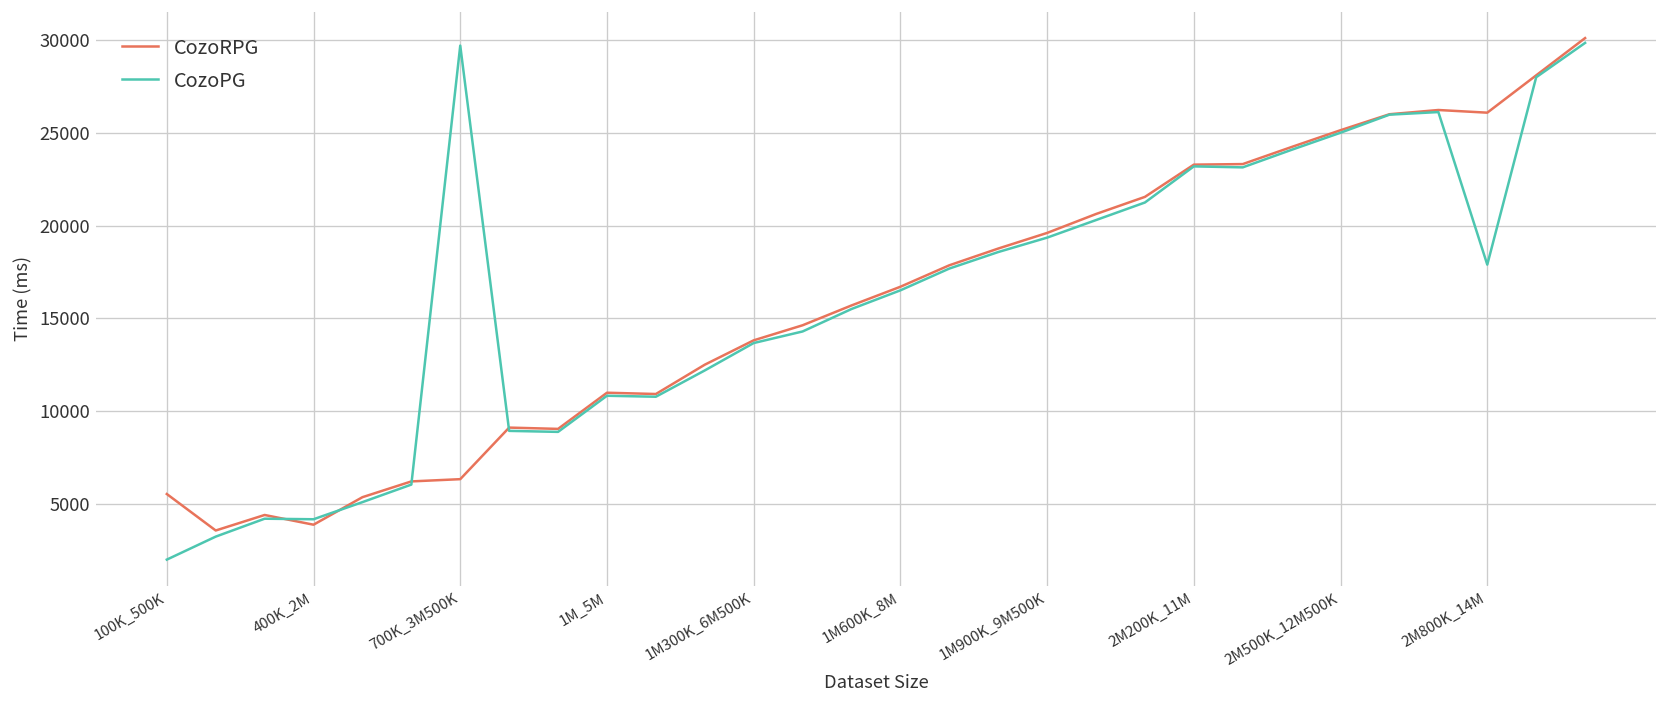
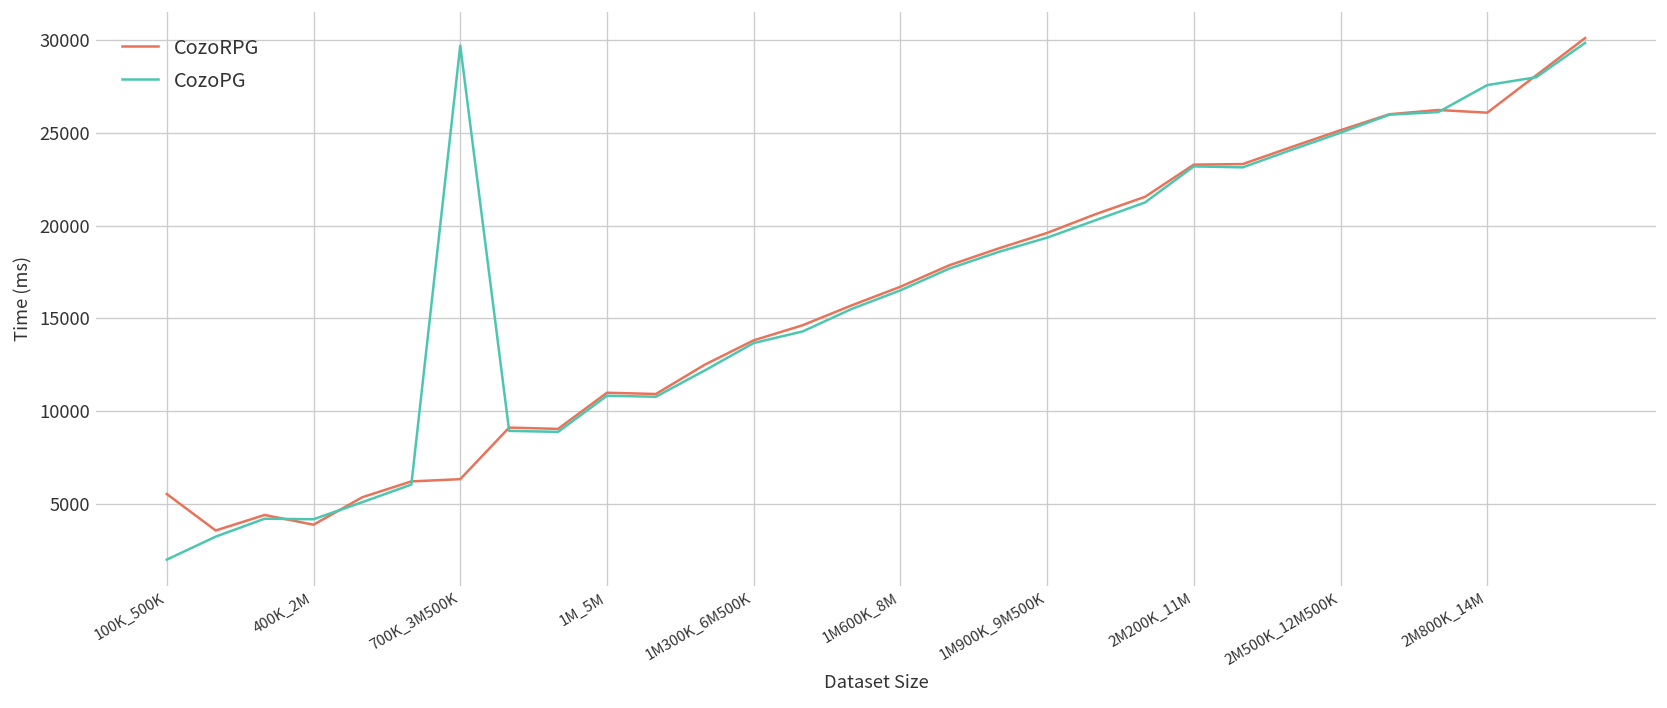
CozoPG, 2M800K_14M: 17900 -> 27600
